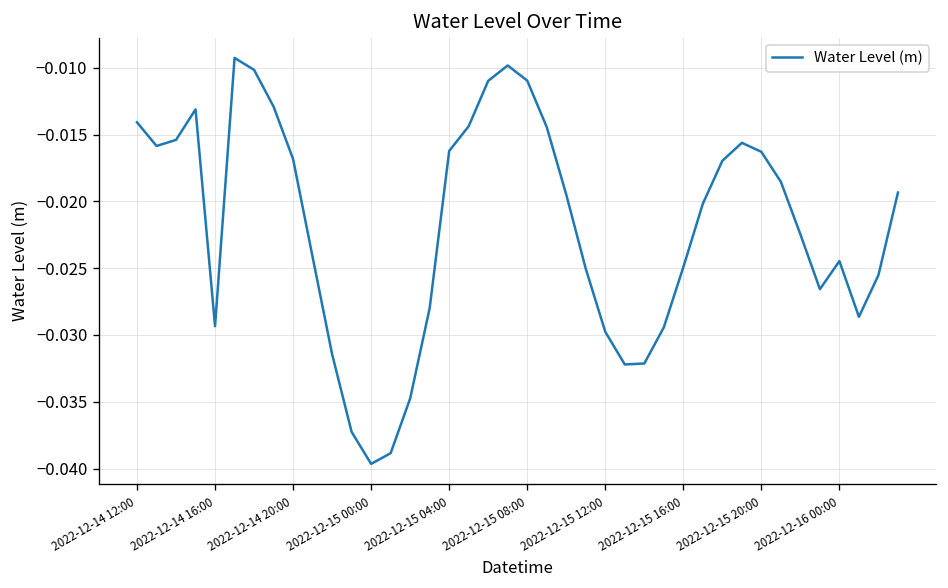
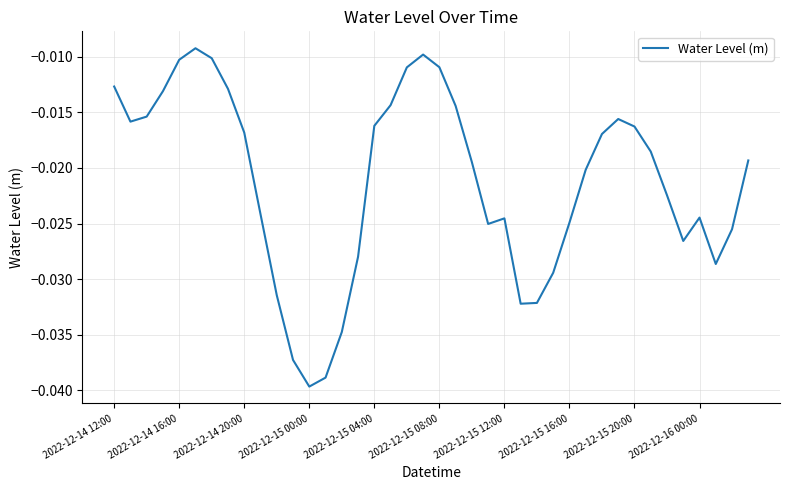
2022-12-14 12:00: -0.0141 -> -0.0127
2022-12-14 16:00: -0.0293 -> -0.0103
2022-12-15 12:00: -0.0298 -> -0.0245
